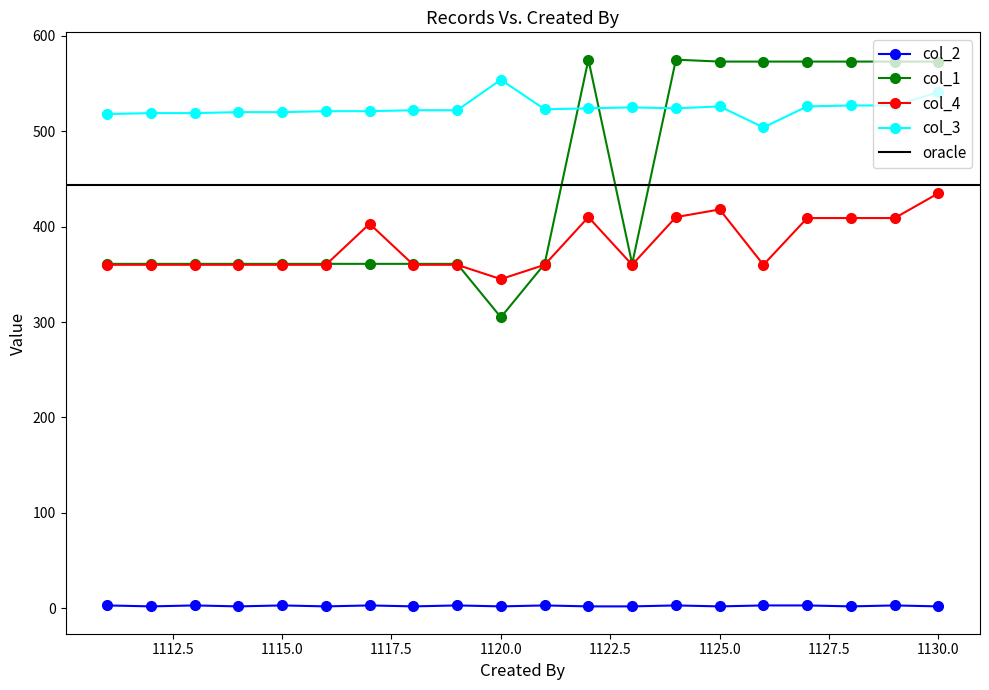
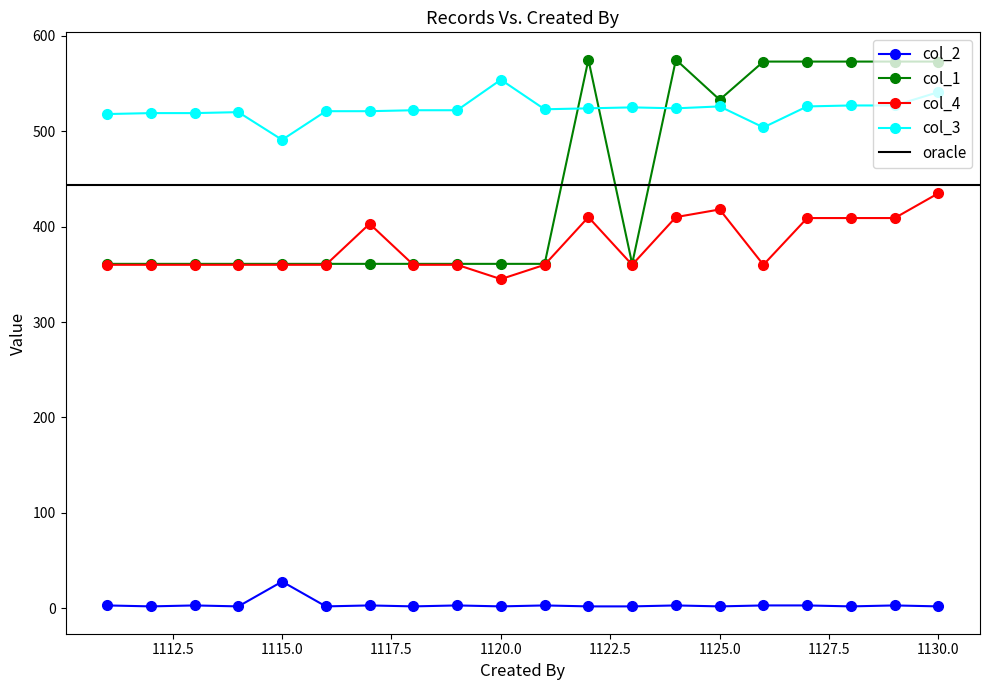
col_2, 1115.0: 0 -> 30
col_3, 1115.0: 520 -> 490
col_1, 1120.0: 310 -> 360
col_1, 1125.0: 570 -> 530
